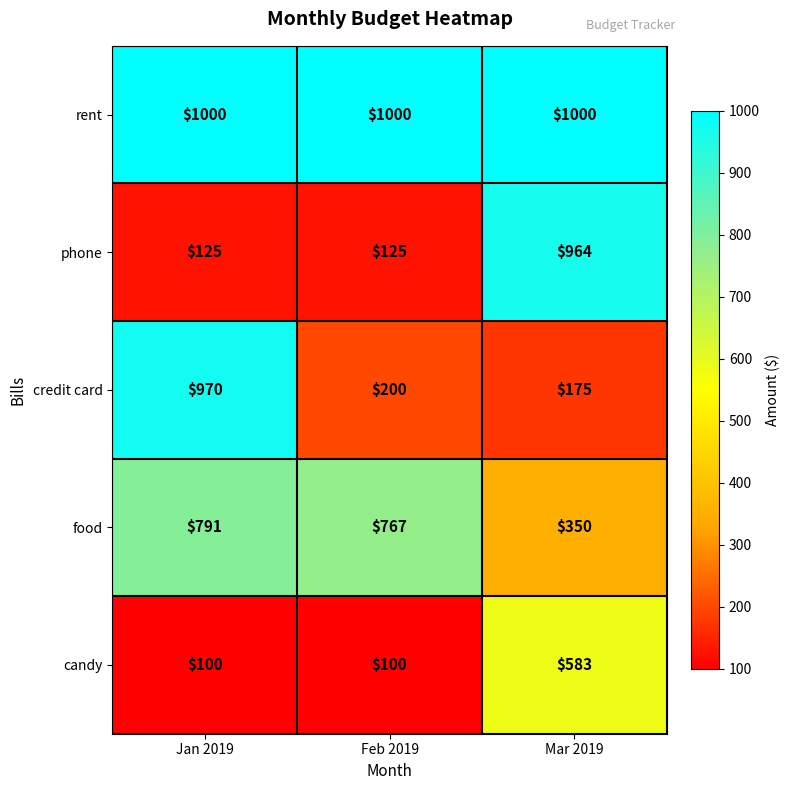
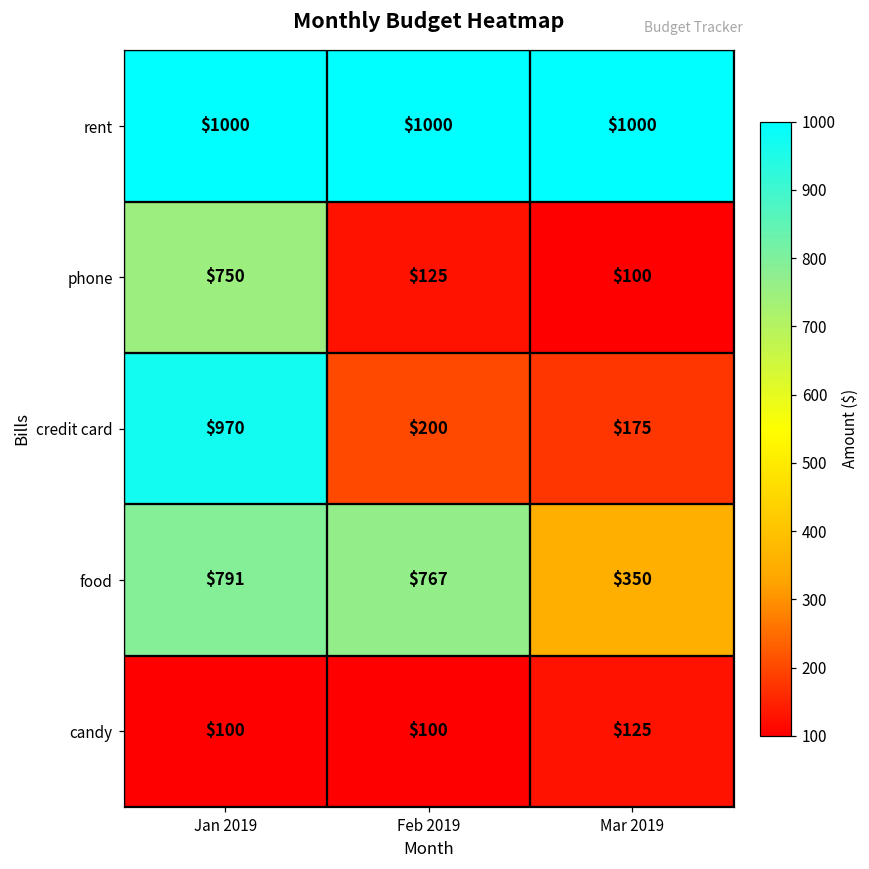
phone, Jan 2019: $125 -> $750
phone, Mar 2019: $964 -> $100
candy, Mar 2019: $583 -> $125
